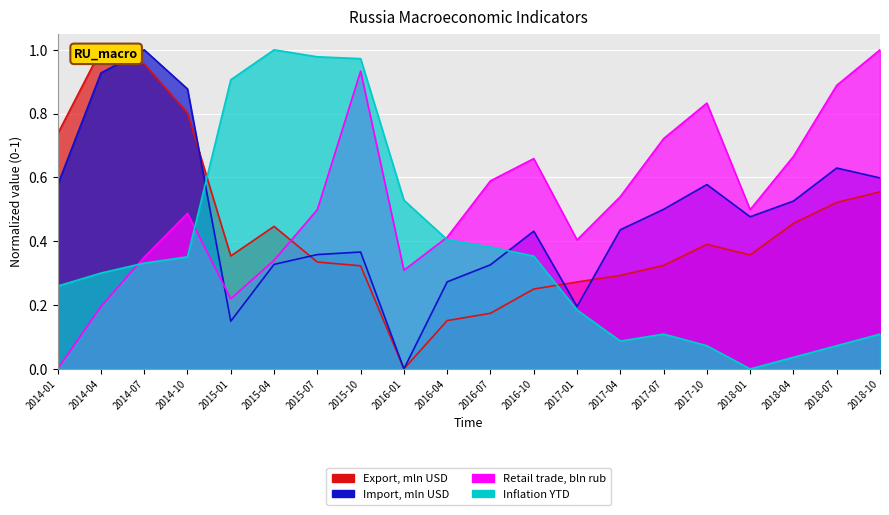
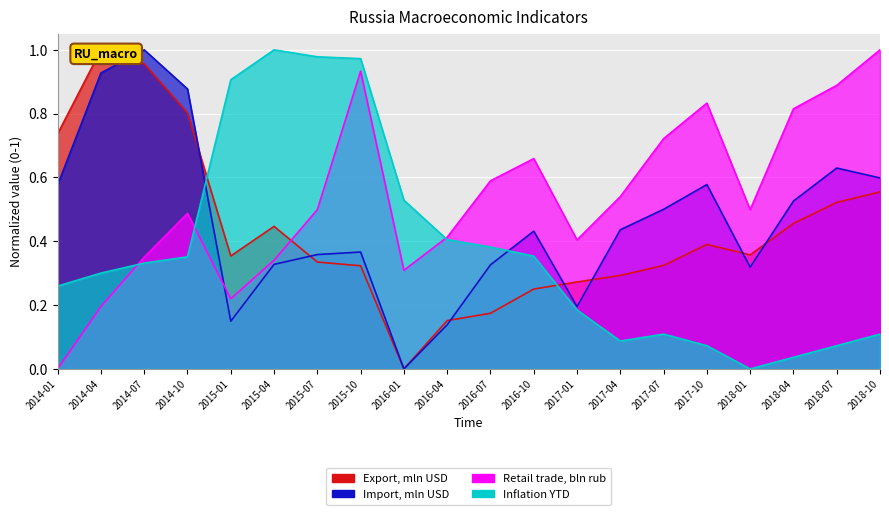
Import, mln USD, 2016-04: 0.27 -> 0.14
Import, mln USD, 2018-01: 0.48 -> 0.32
Retail trade, bln rub, 2018-04: 0.67 -> 0.82
